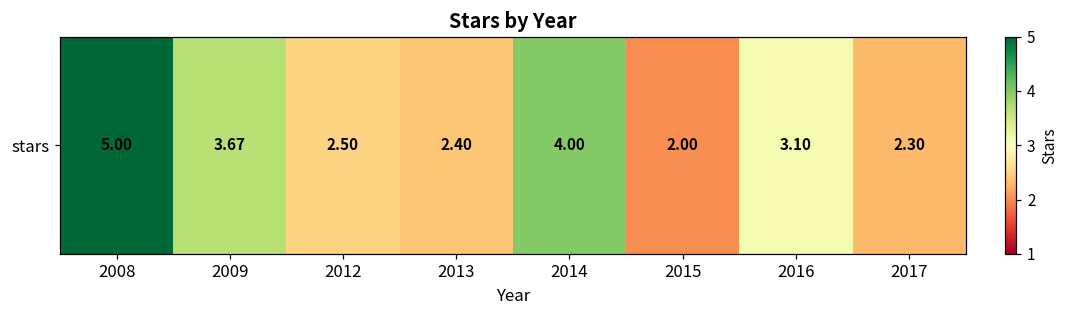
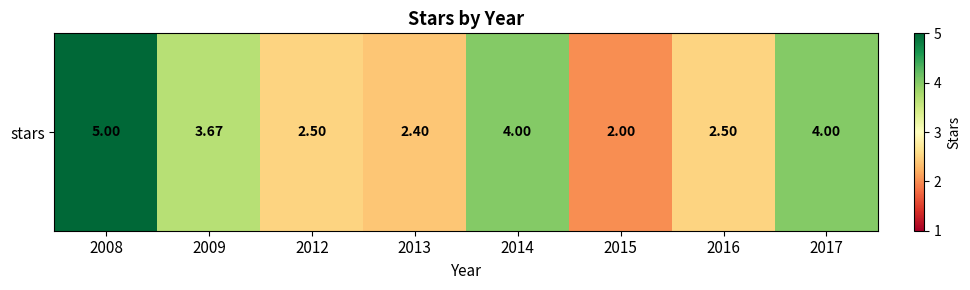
stars, 2016: 3.10 -> 2.50
stars, 2017: 2.30 -> 4.00
